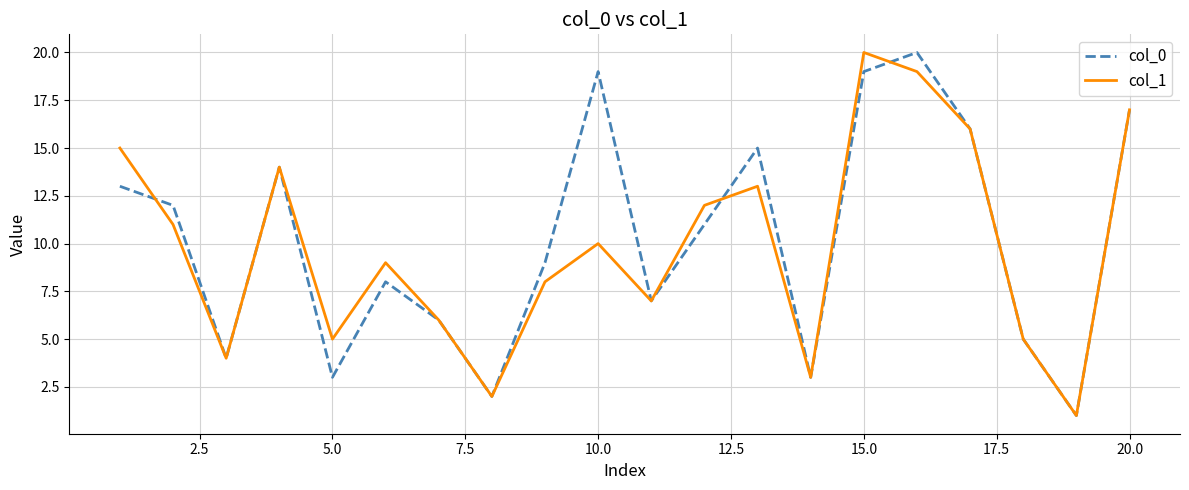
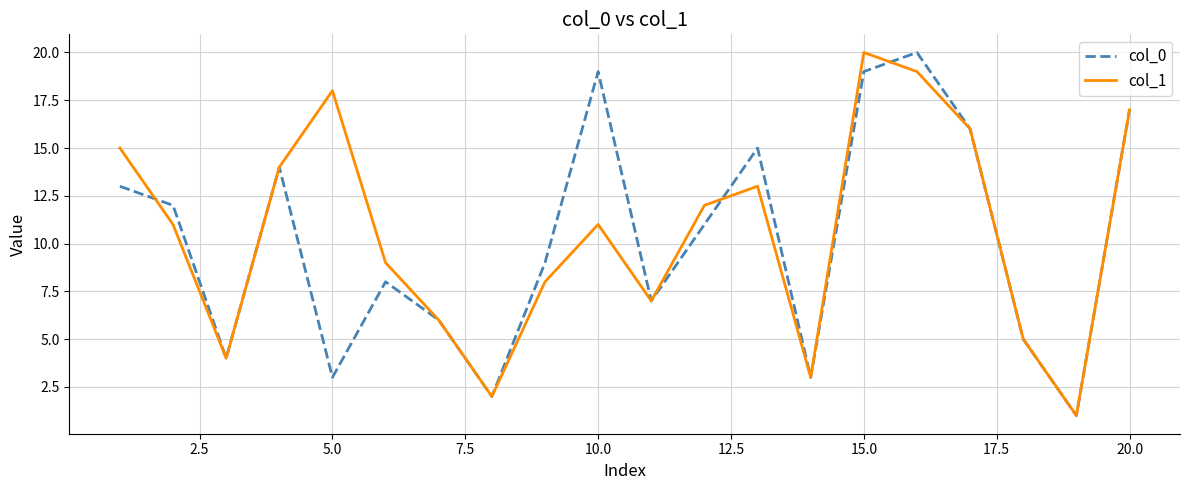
col_1, 5.0: 5 -> 18
col_1, 10.0: 10 -> 11
